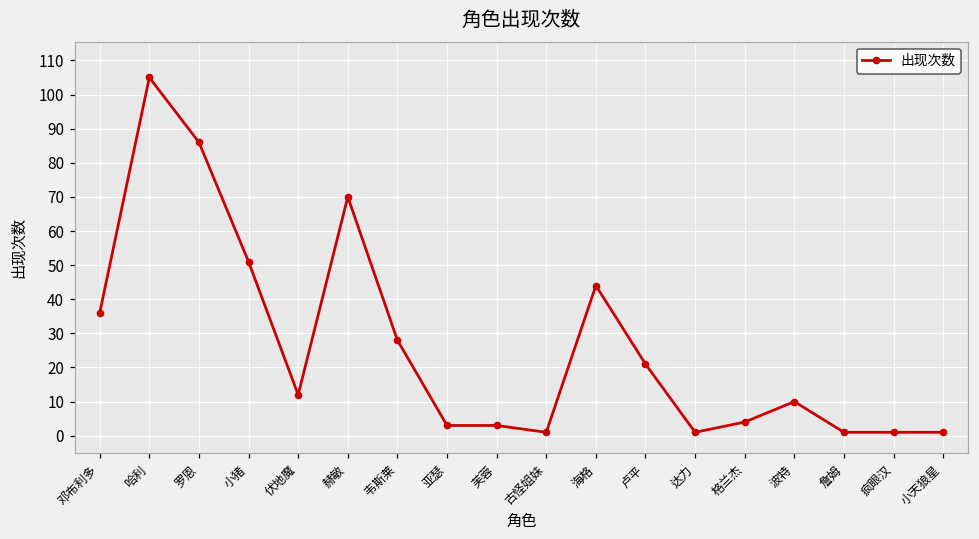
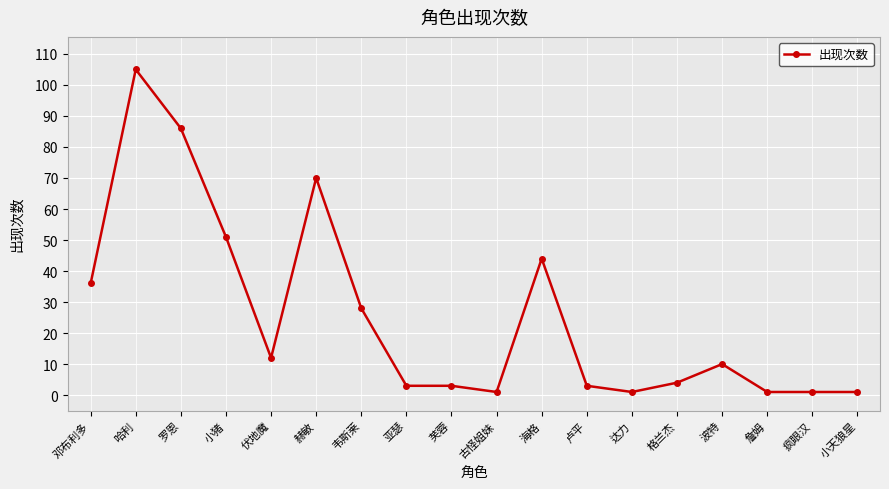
卢平: 21 -> 3
